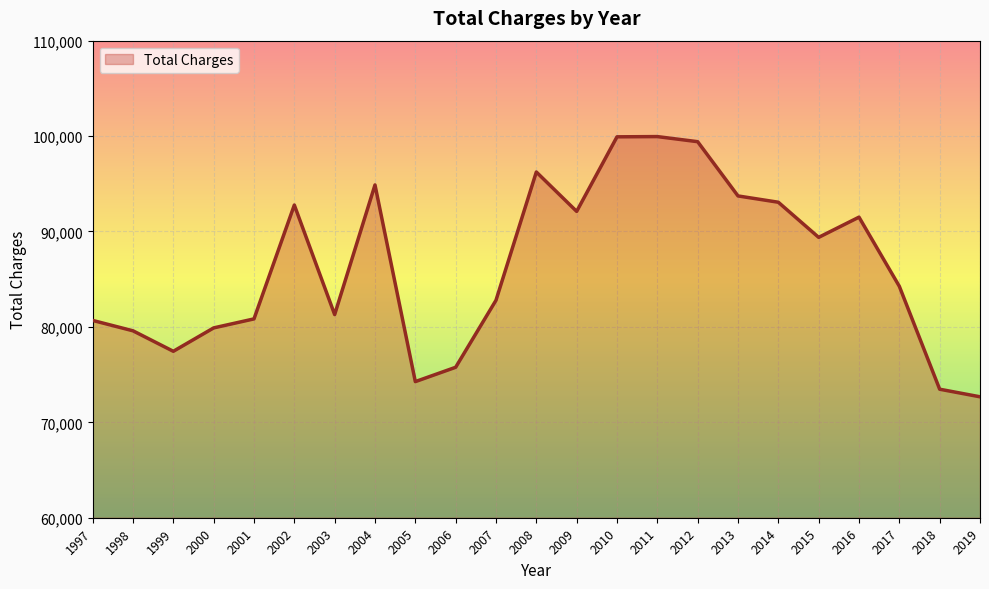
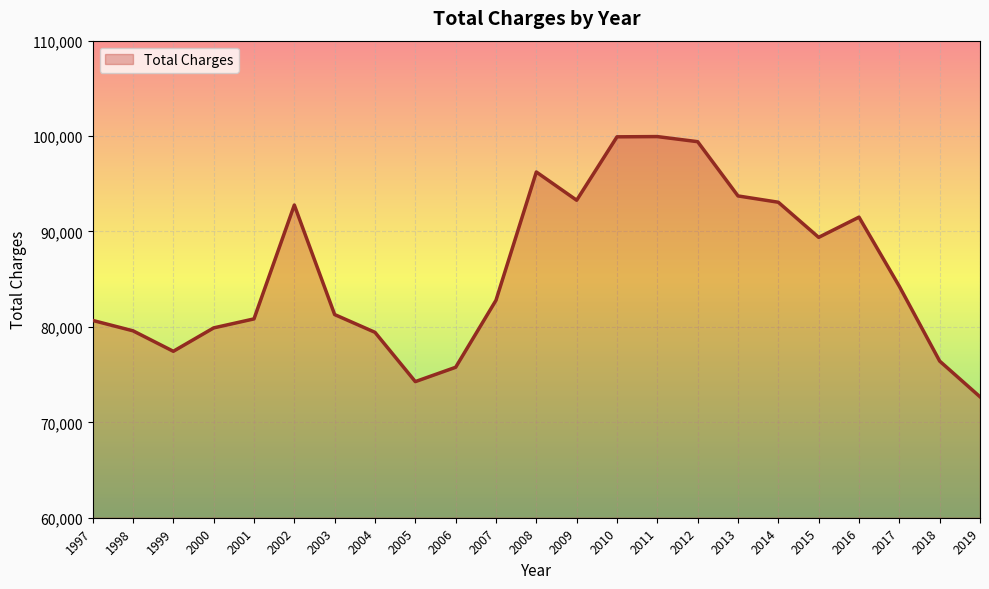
2004: 95,000 -> 79,000
2009: 92,000 -> 93,000
2018: 73,000 -> 76,000
